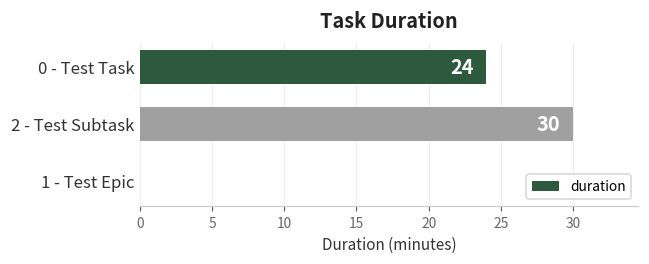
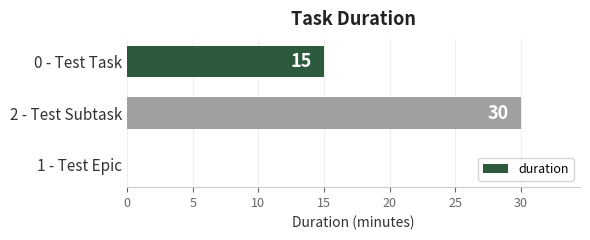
0 - Test Task: 24 -> 15
